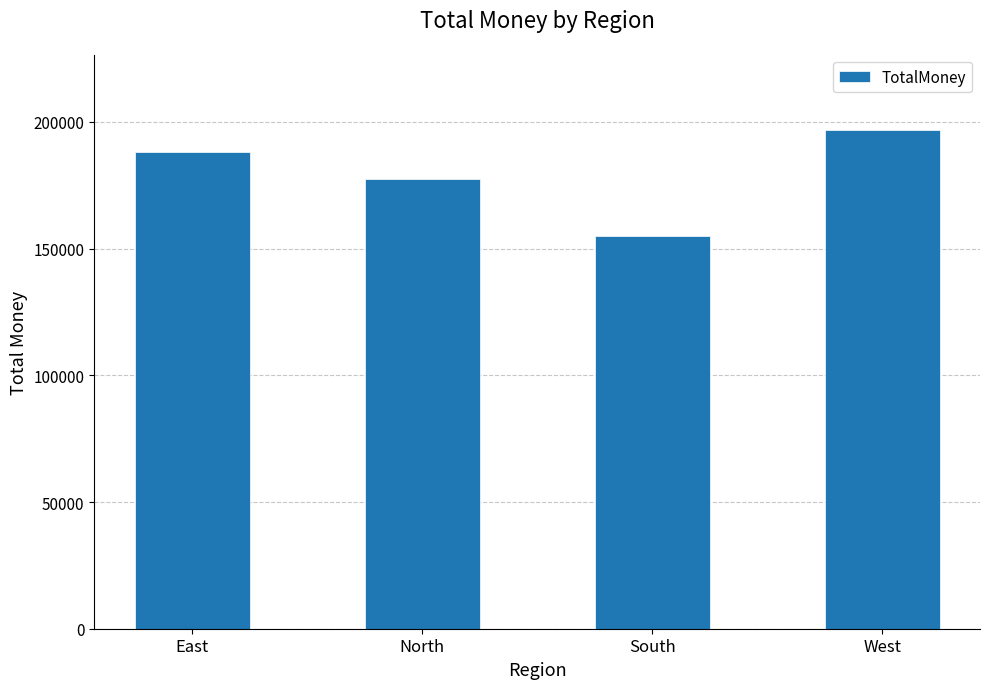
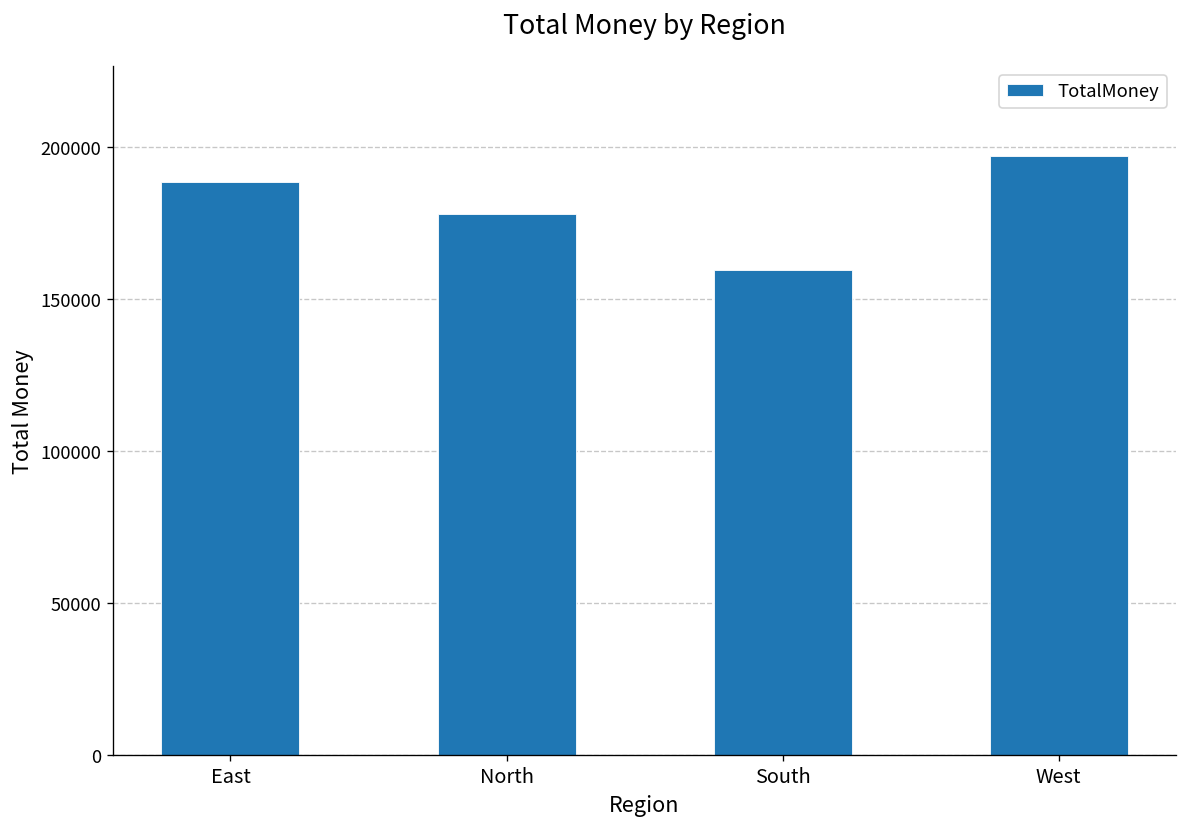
South: 155000 -> 159000
